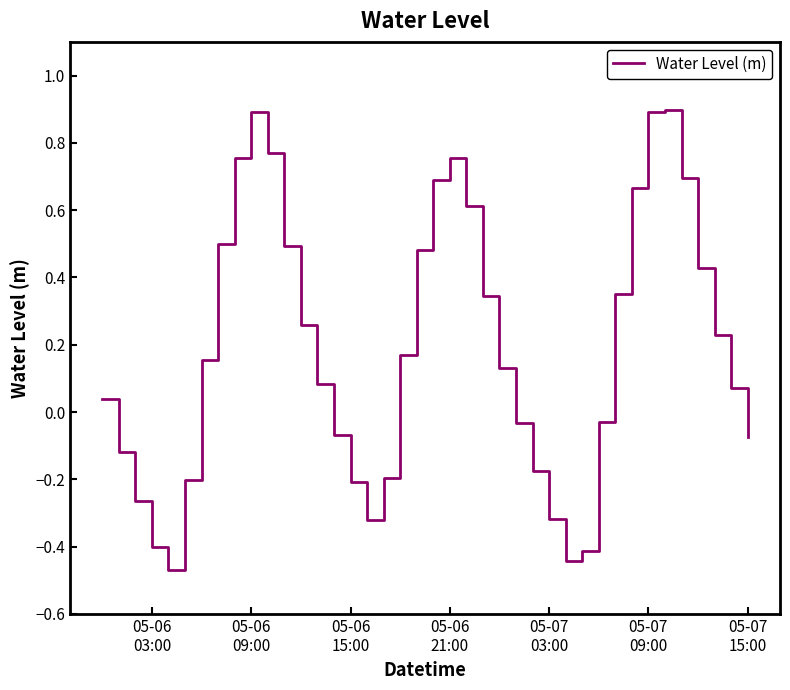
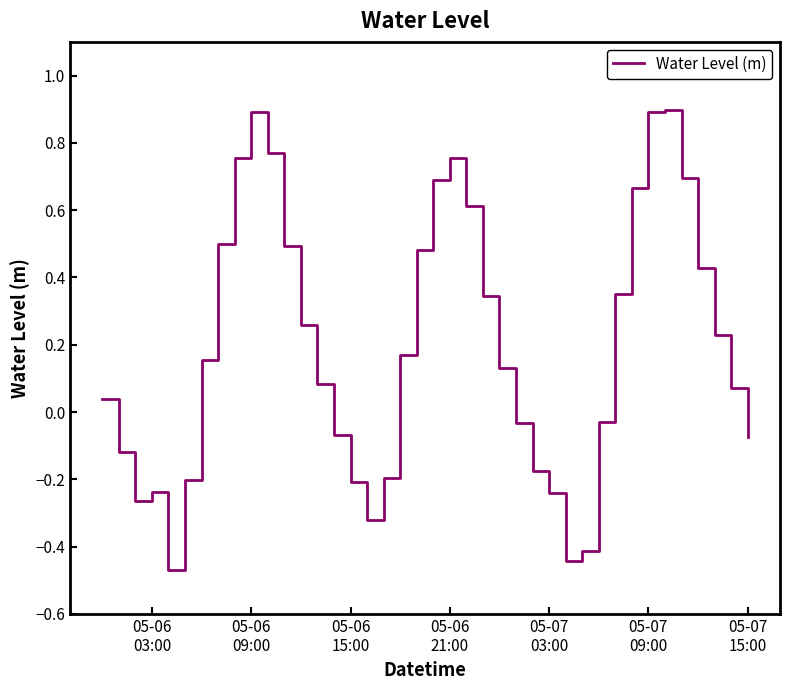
05-06 03:00: -0.40 -> -0.24
05-07 03:00: -0.32 -> -0.24
